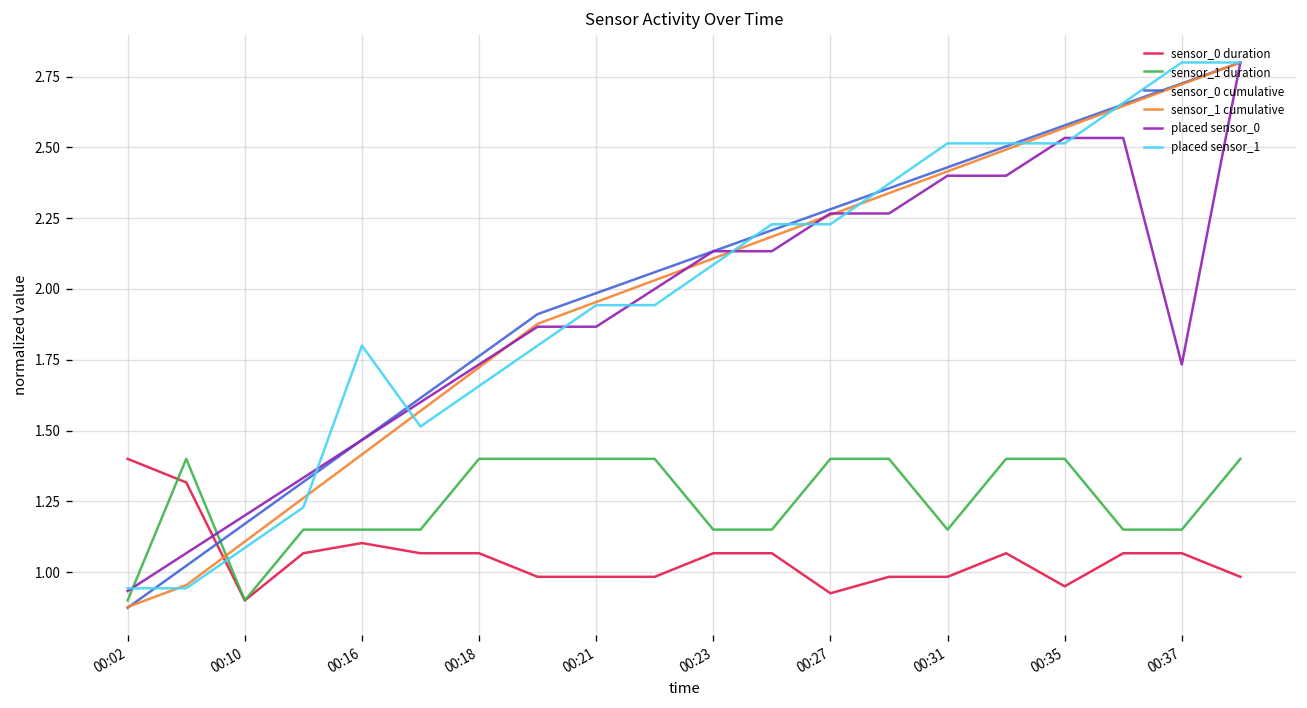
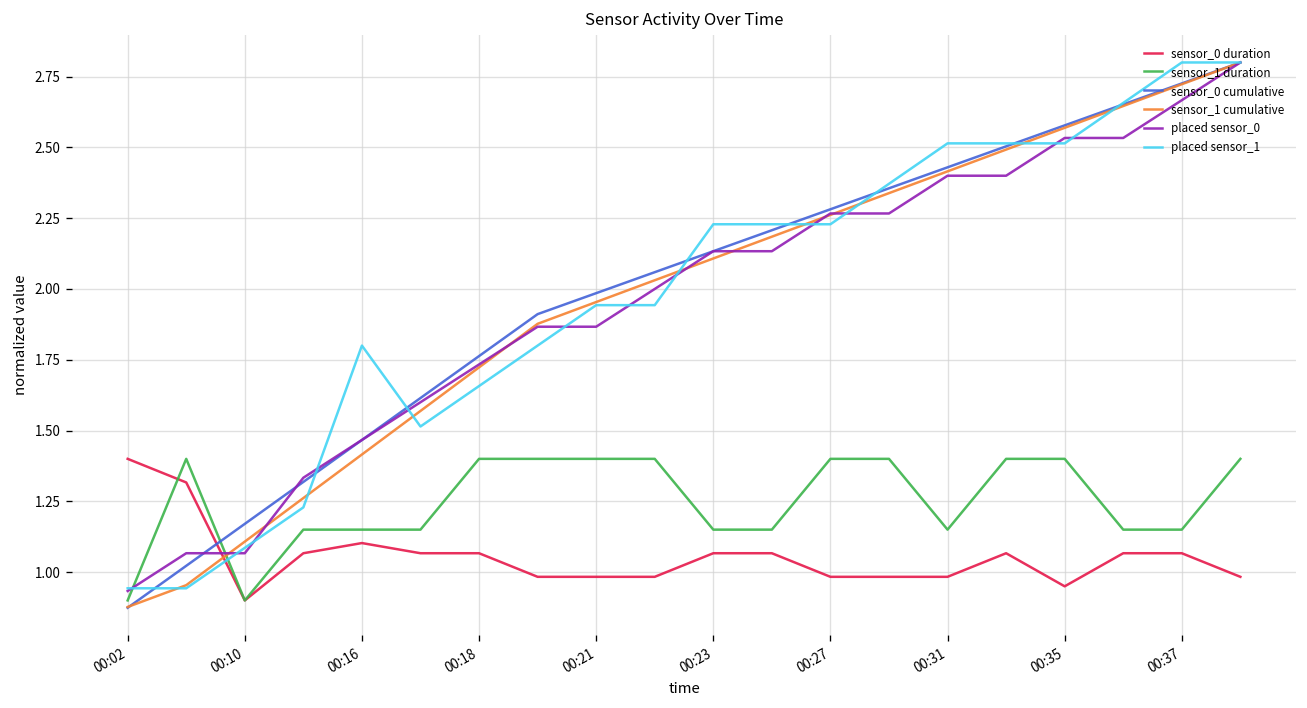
placed sensor_0, 00:10: 1.20 -> 1.07
placed sensor_1, 00:23: 2.09 -> 2.23
sensor_0 duration, 00:27: 0.93 -> 0.98
placed sensor_0, 00:37: 1.73 -> 2.67
